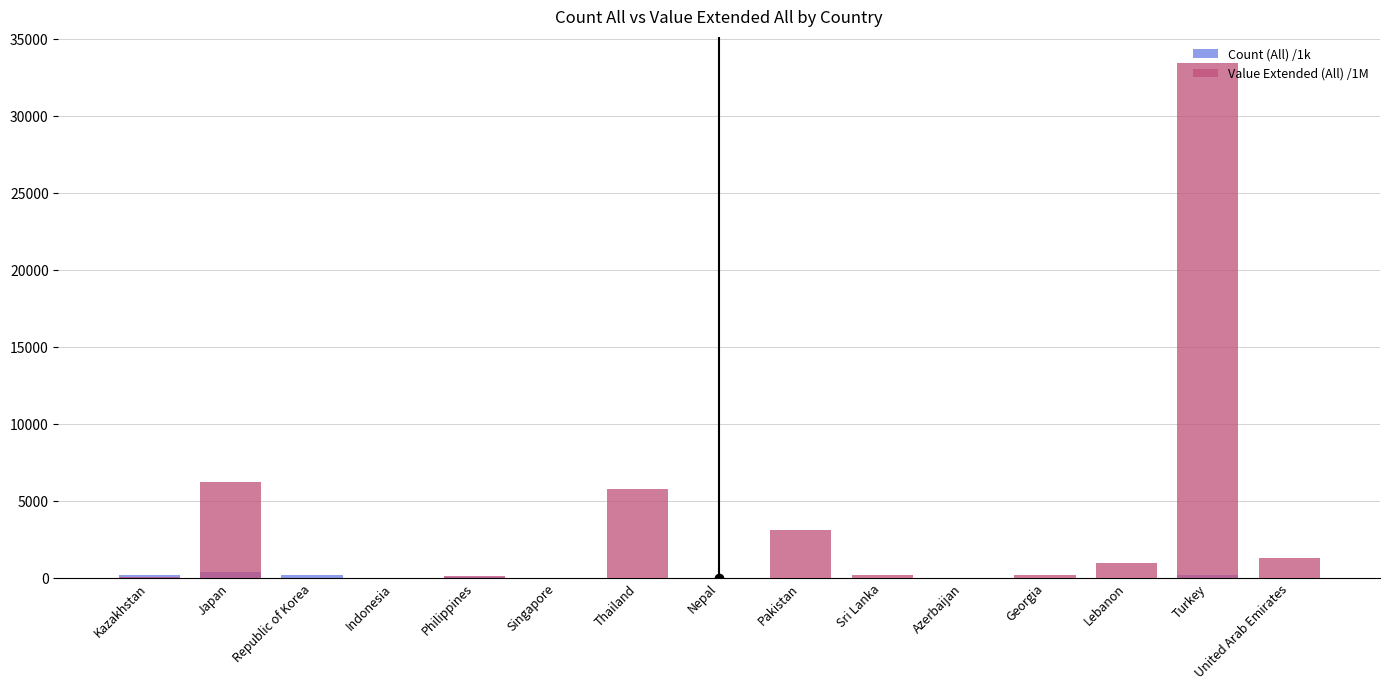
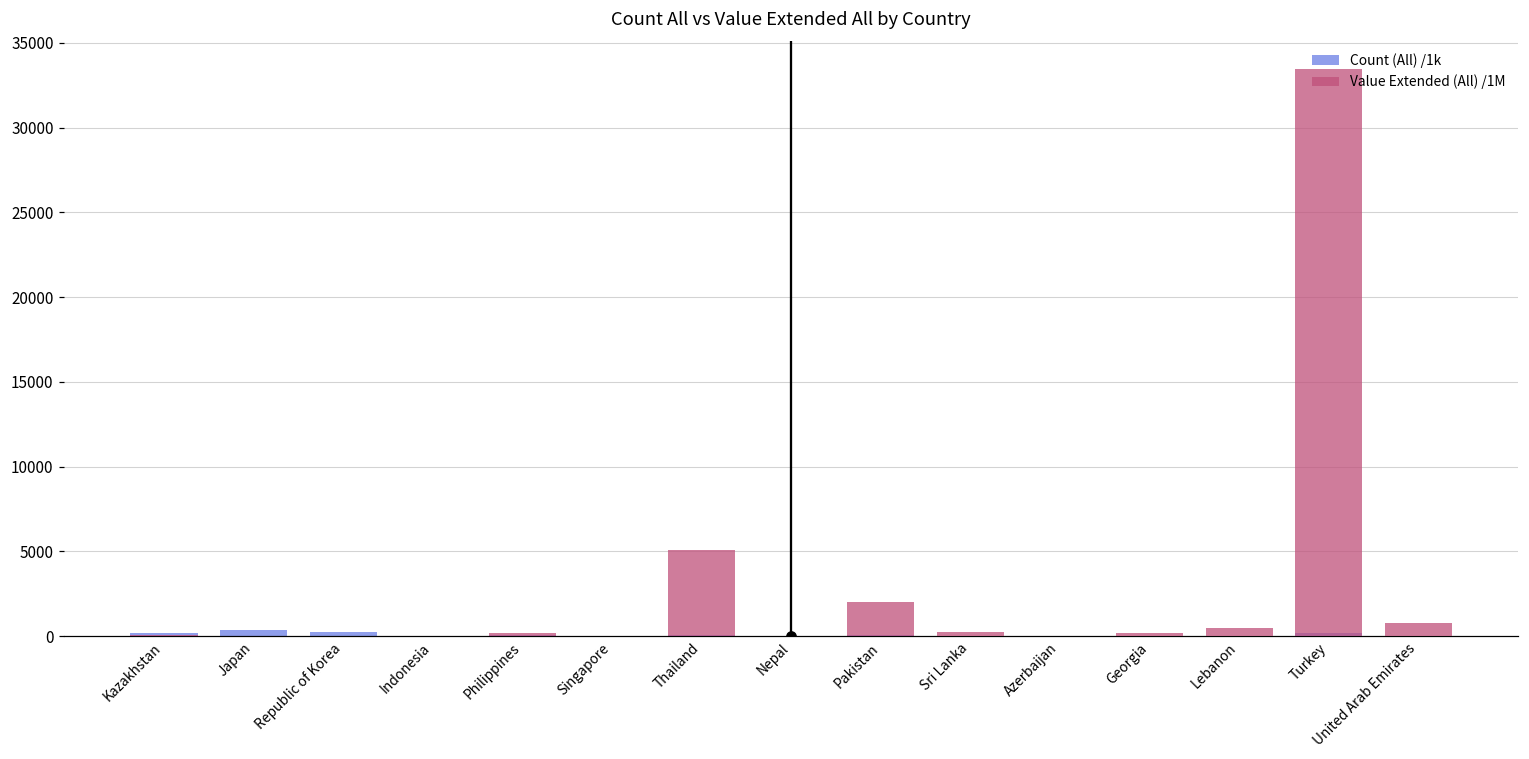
Value Extended (All) /1M, Japan: 6300 -> 0
Value Extended (All) /1M, Thailand: 5800 -> 5100
Value Extended (All) /1M, Pakistan: 3100 -> 2000
Value Extended (All) /1M, Lebanon: 1000 -> 500
Value Extended (All) /1M, United Arab Emirates: 1300 -> 800
